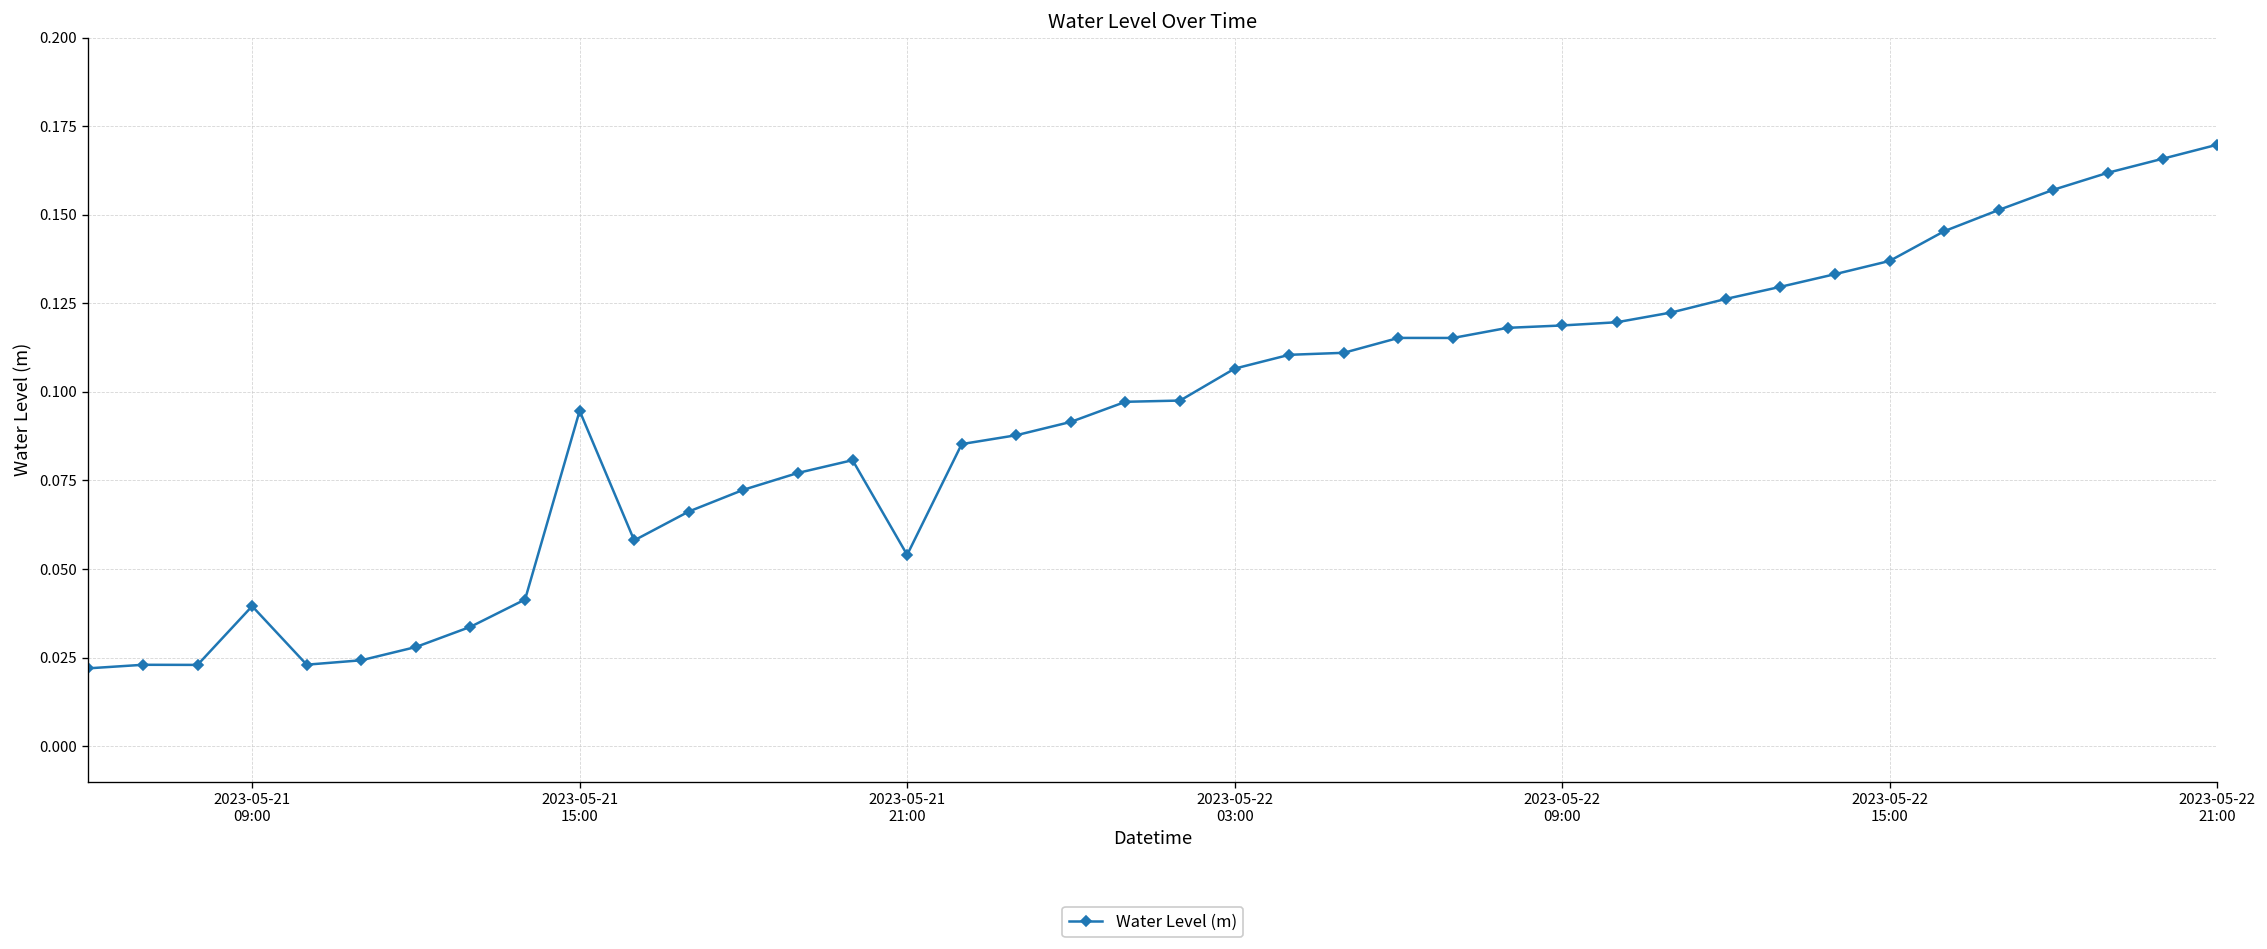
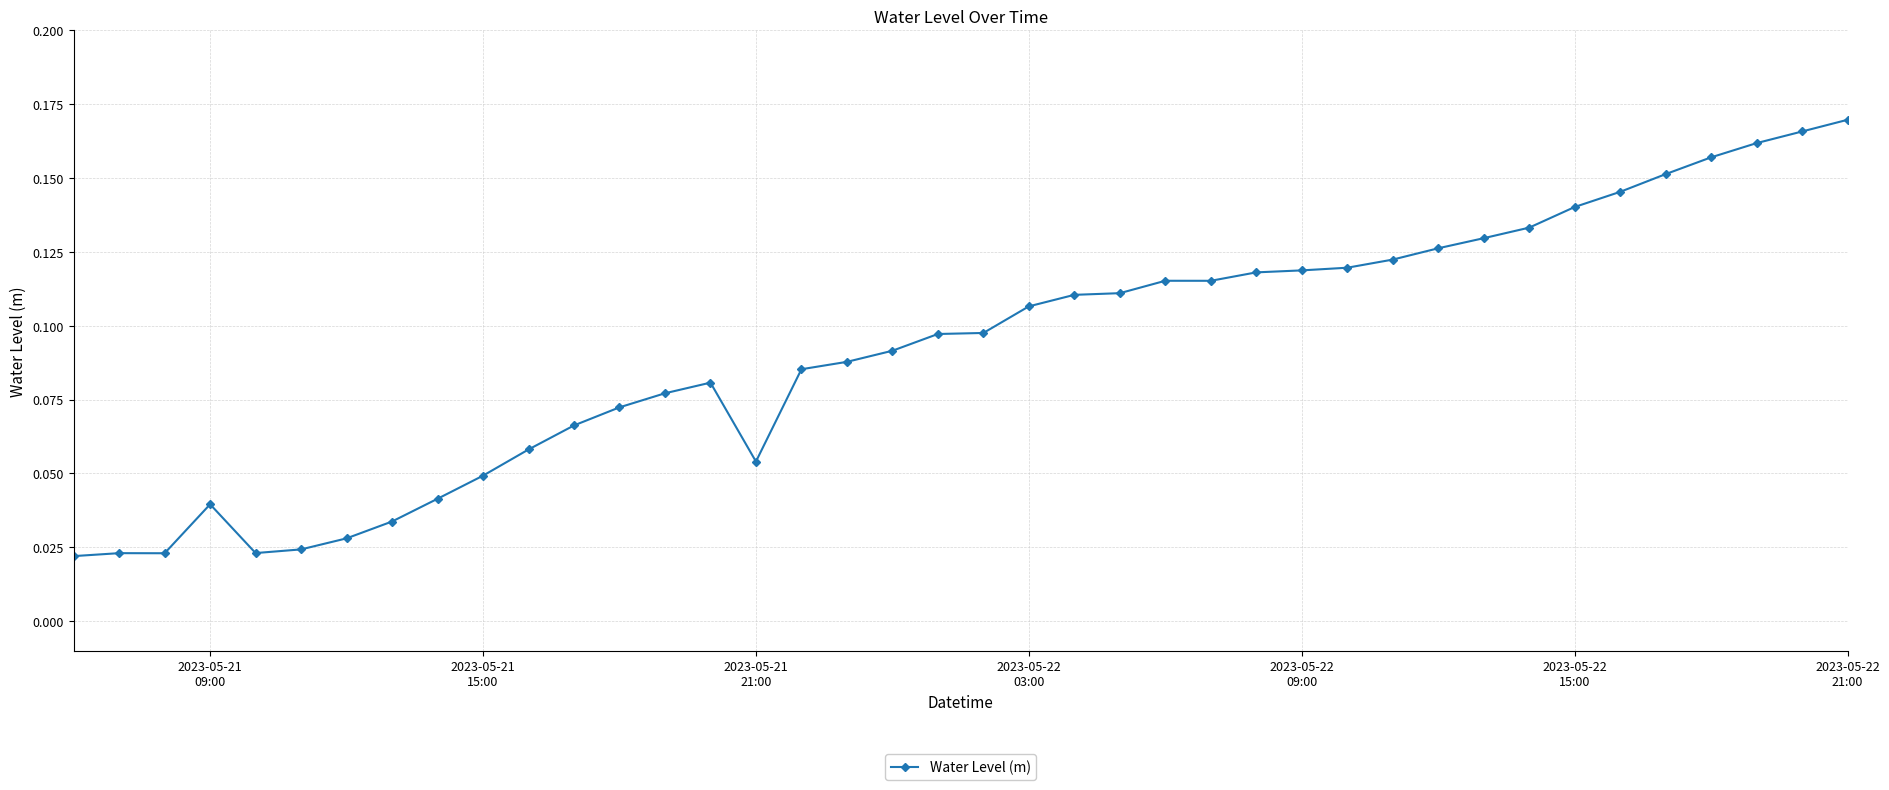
2023-05-21 15:00: 0.095 -> 0.049
2023-05-22 15:00: 0.137 -> 0.140
